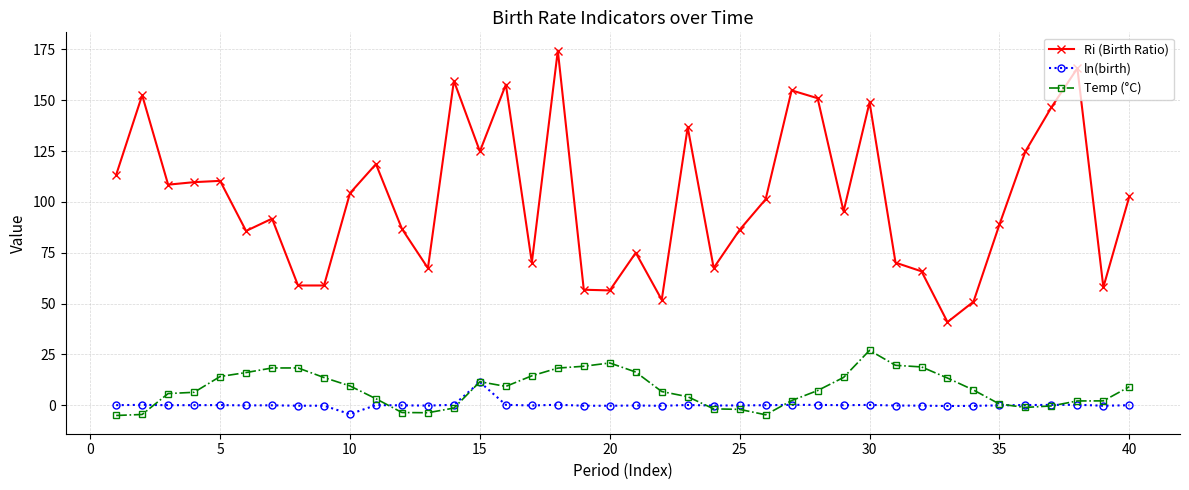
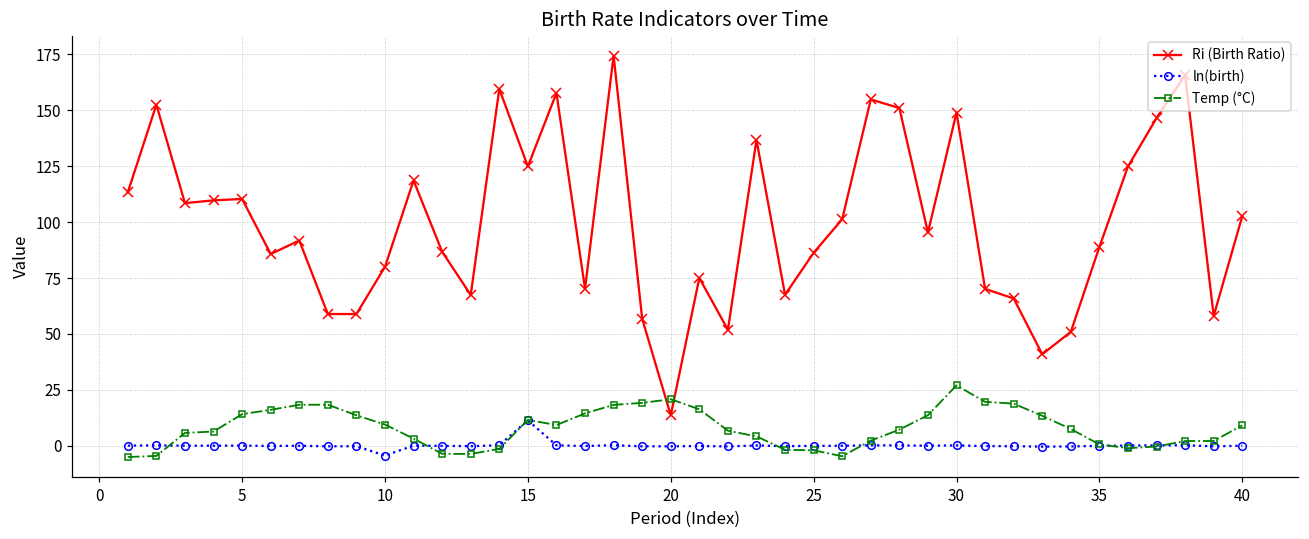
Ri (Birth Ratio), 10: 104 -> 80
Ri (Birth Ratio), 20: 56 -> 14
